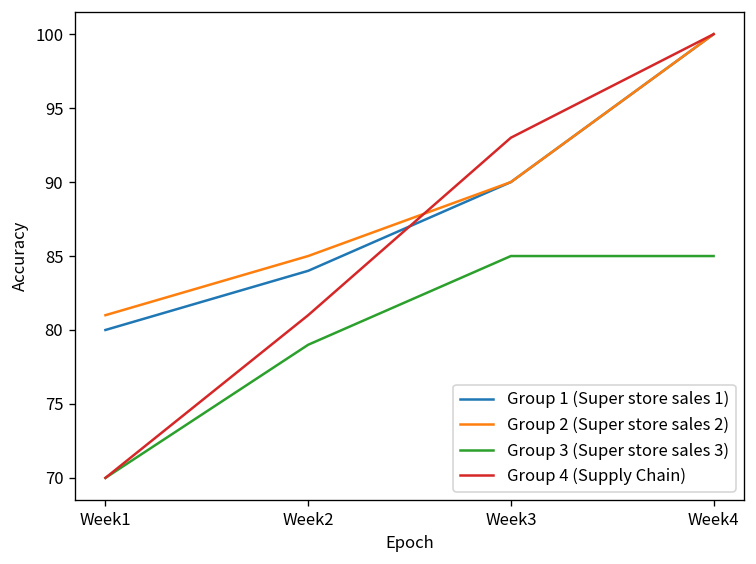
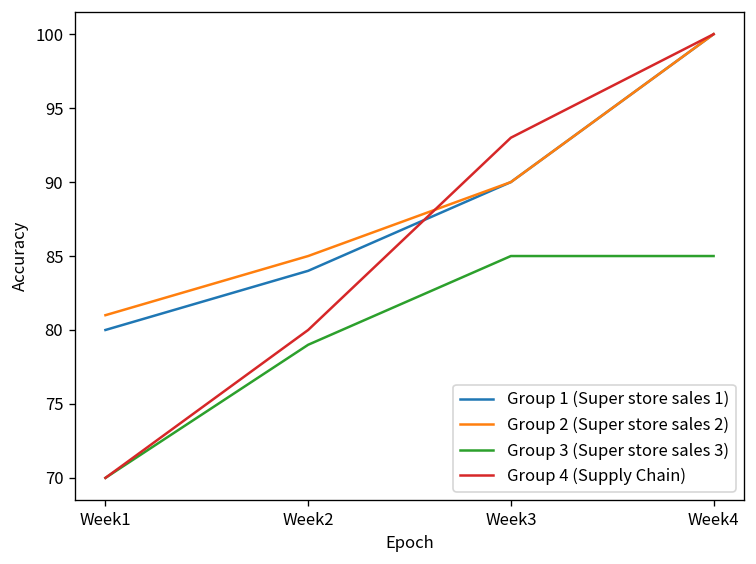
Group 4 (Supply Chain), Week2: 81 -> 80
